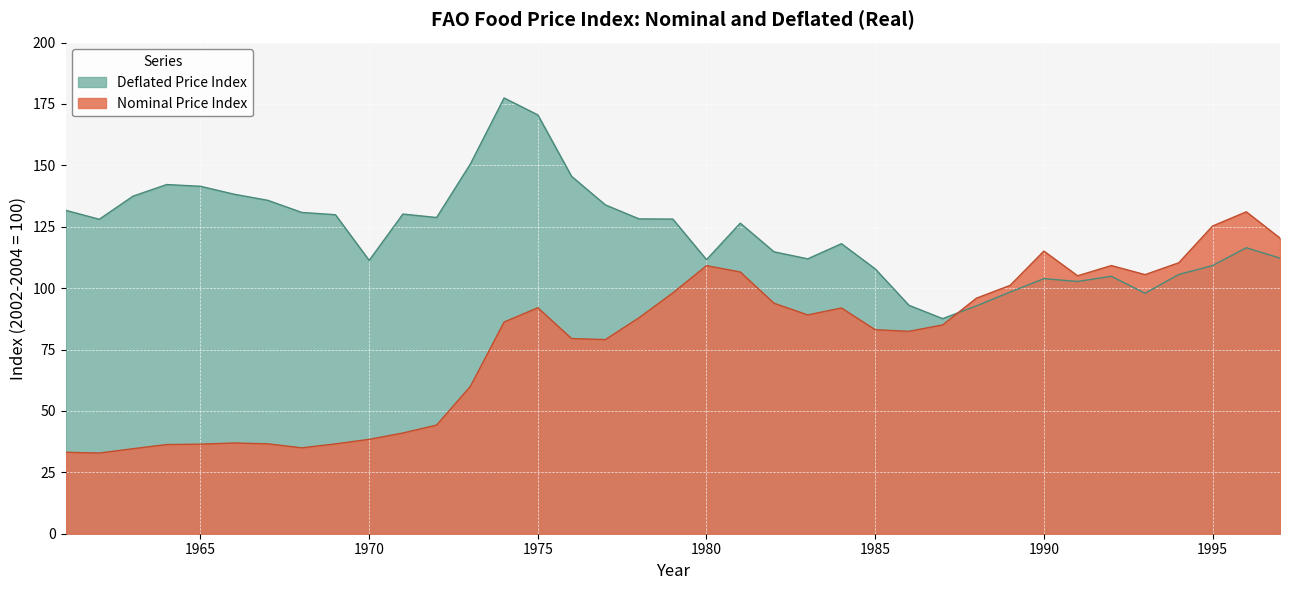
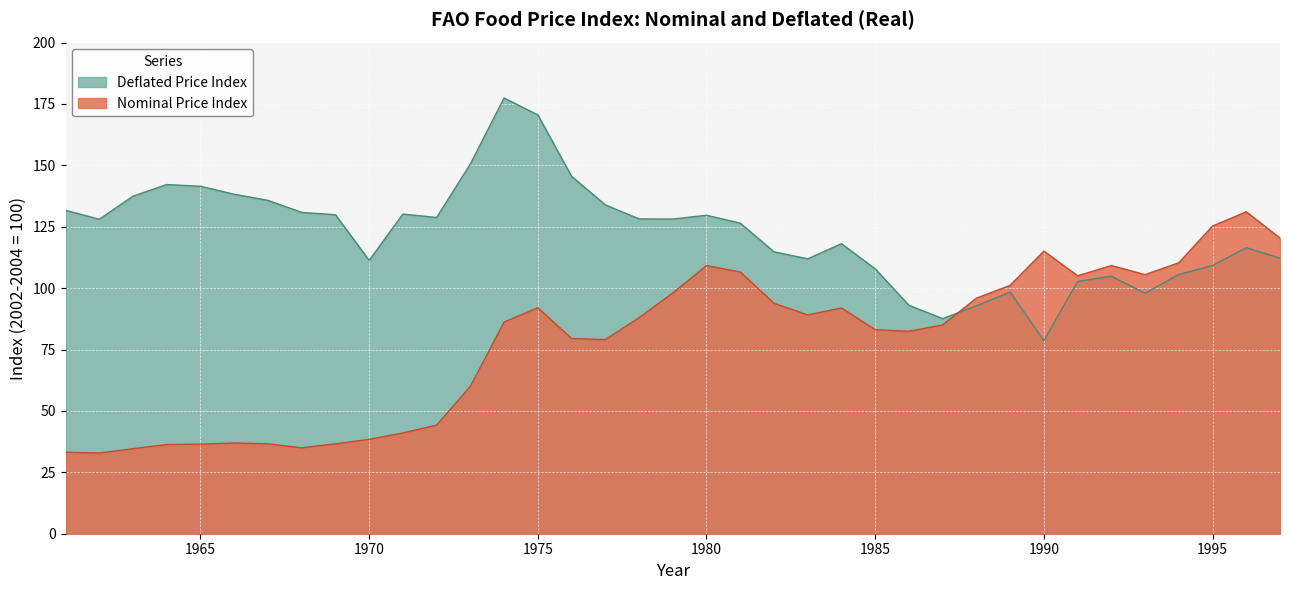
Deflated Price Index, 1980: 112 -> 130
Deflated Price Index, 1990: 104 -> 79
